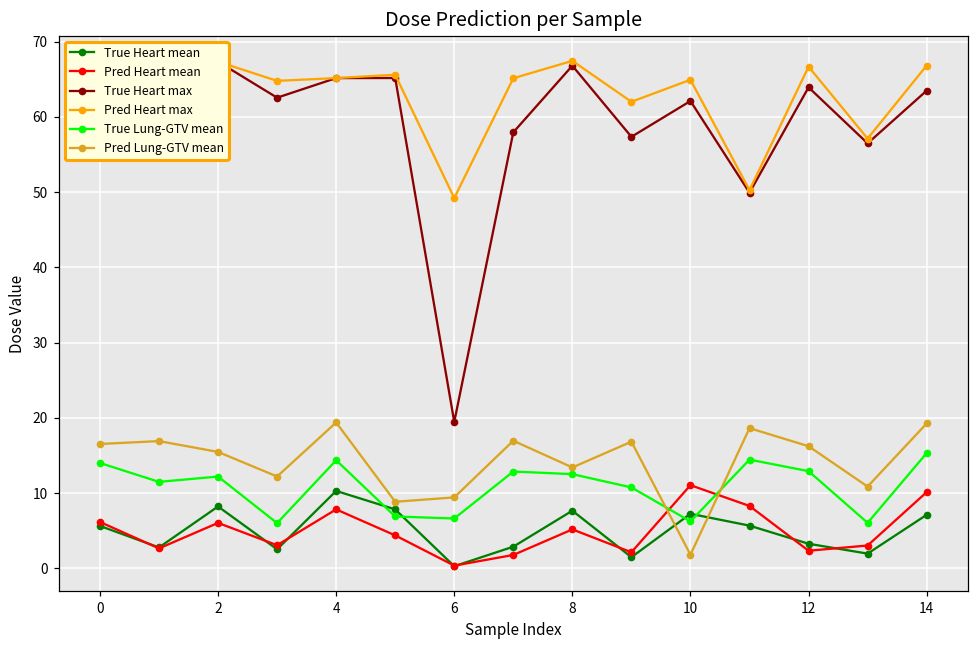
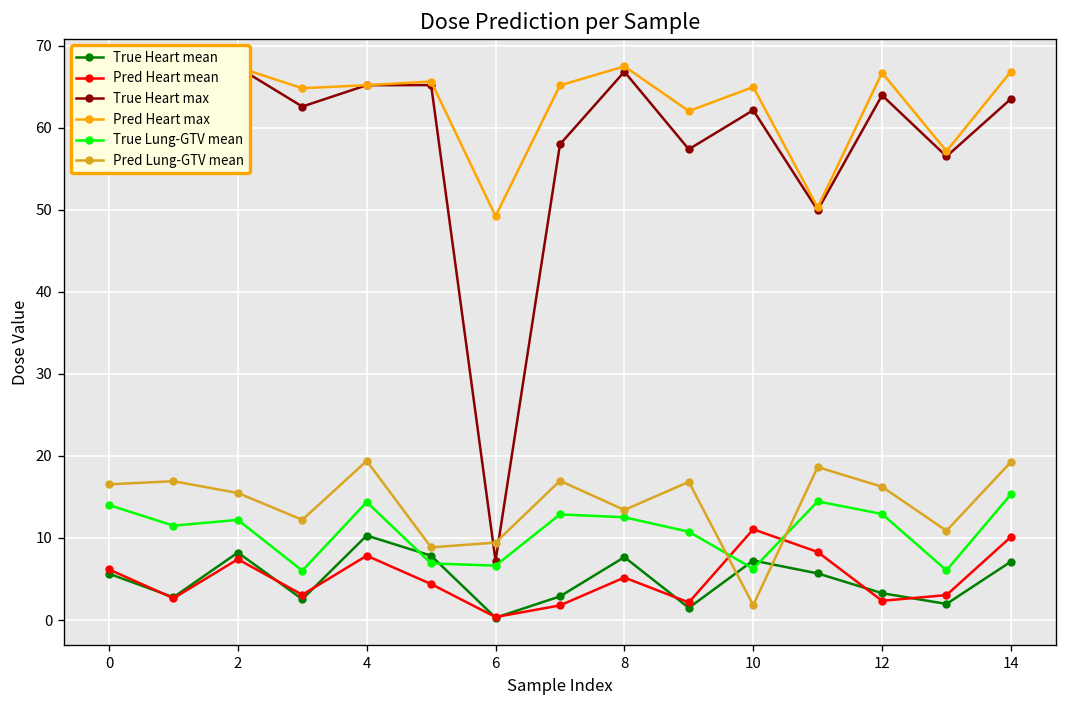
Pred Heart mean, 2: 6 -> 7
True Heart max, 6: 19 -> 7
